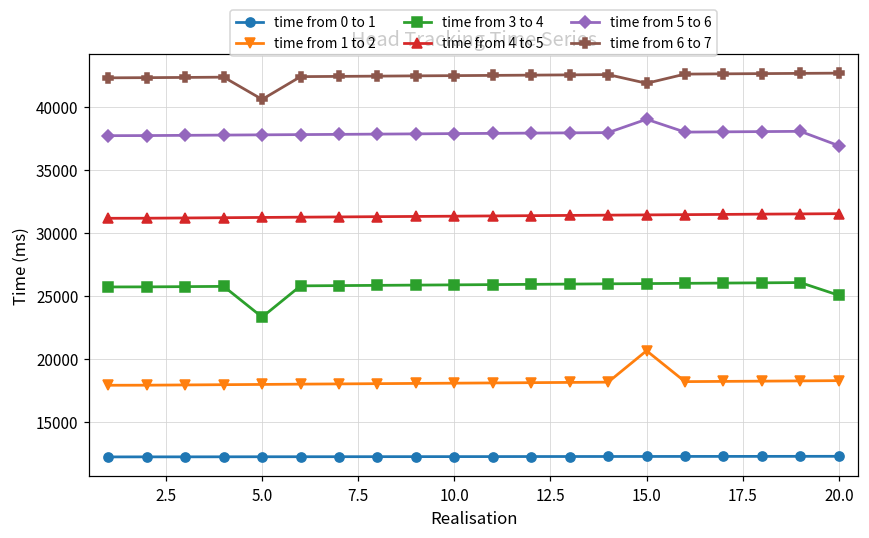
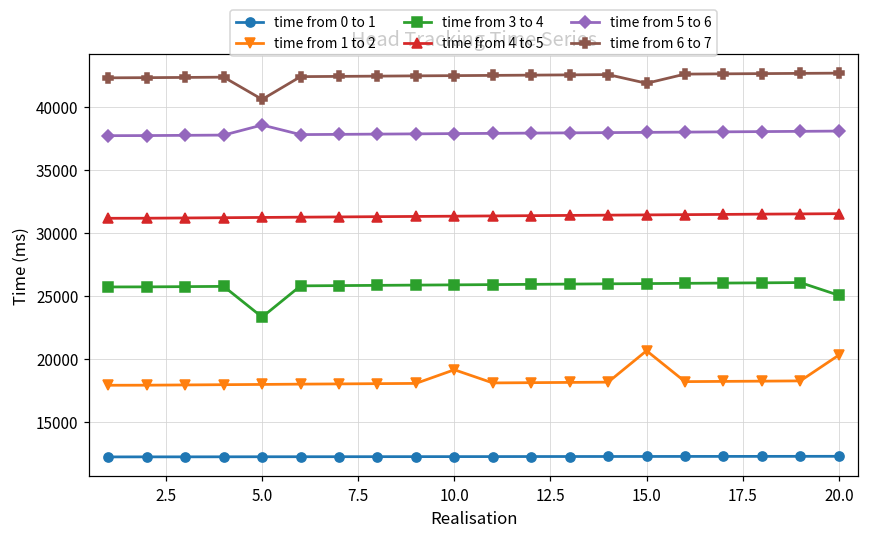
time from 5 to 6, 5.0: 37800 -> 38500
time from 1 to 2, 10.0: 18000 -> 19100
time from 5 to 6, 15.0: 39000 -> 38000
time from 1 to 2, 20.0: 18300 -> 20300
time from 5 to 6, 20.0: 36900 -> 38100
